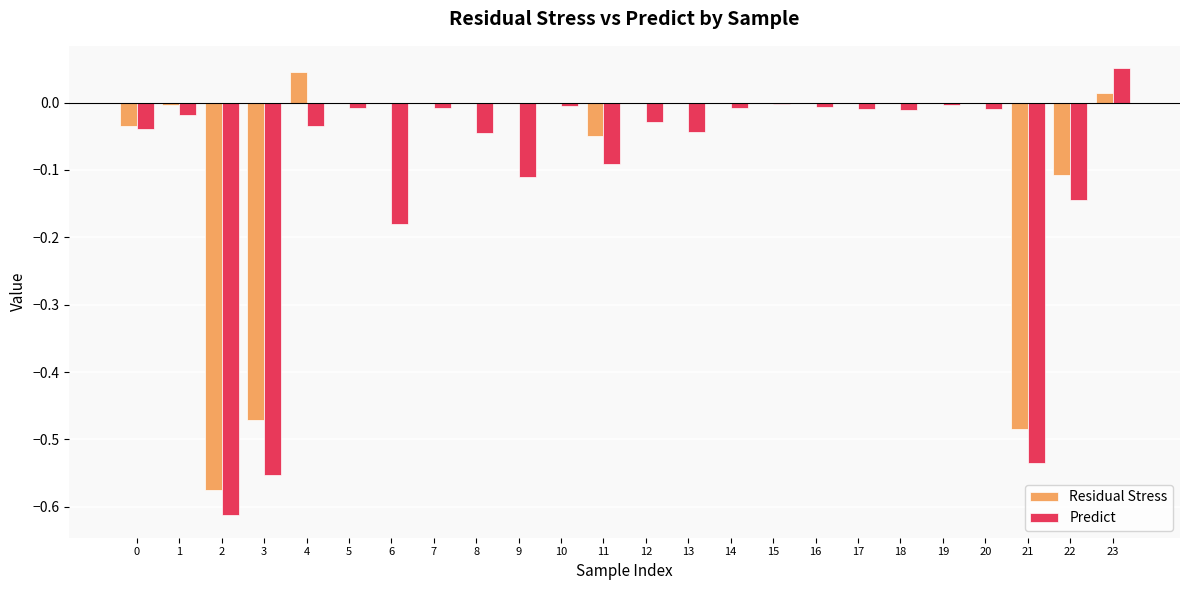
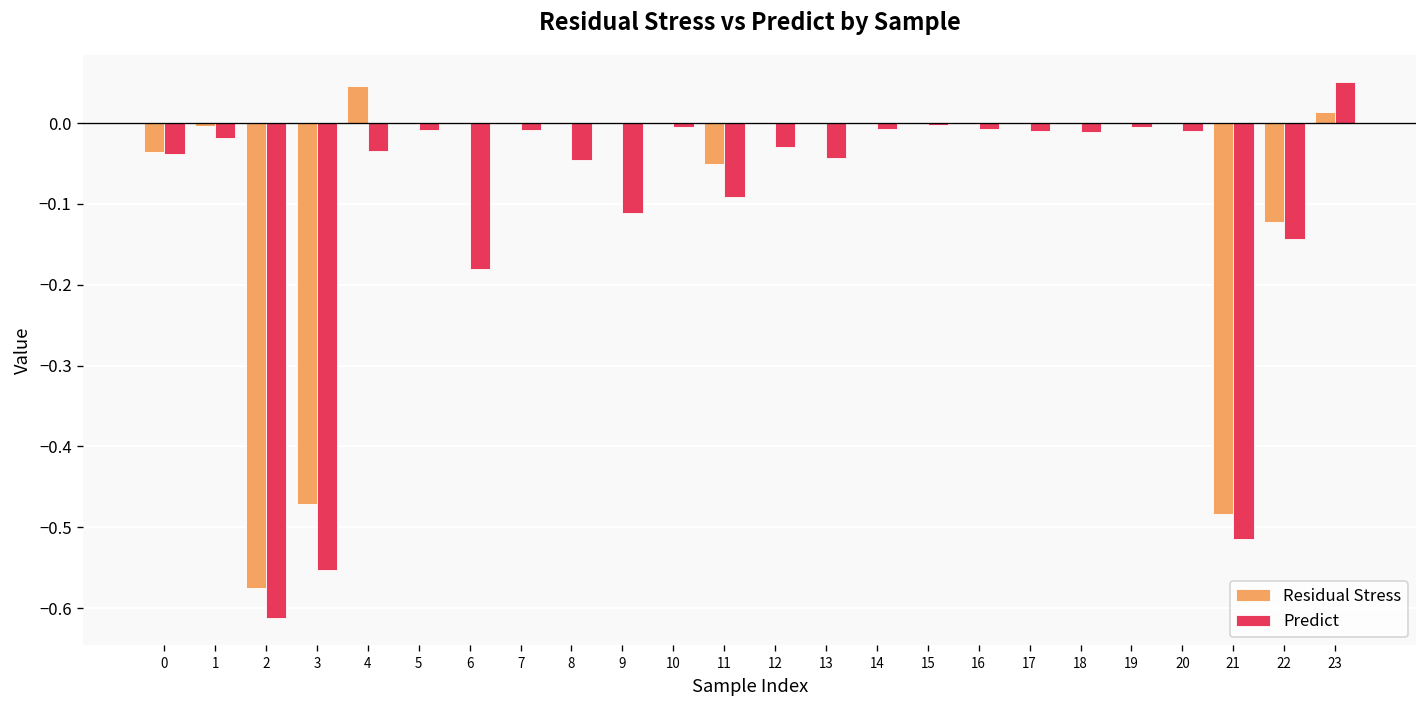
Predict, 21: -0.54 -> -0.51
Residual Stress, 22: -0.11 -> -0.12
